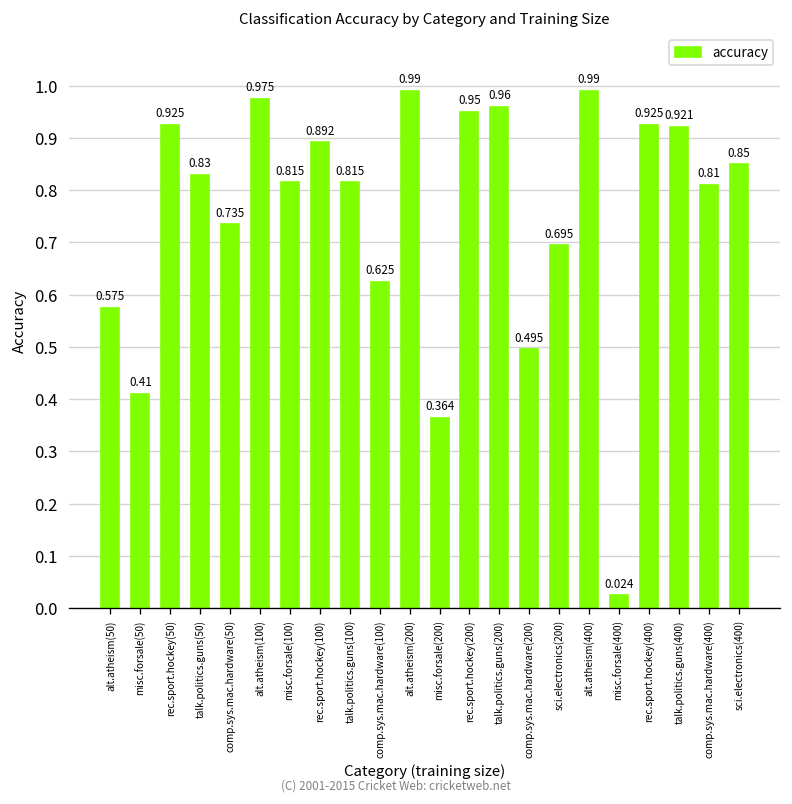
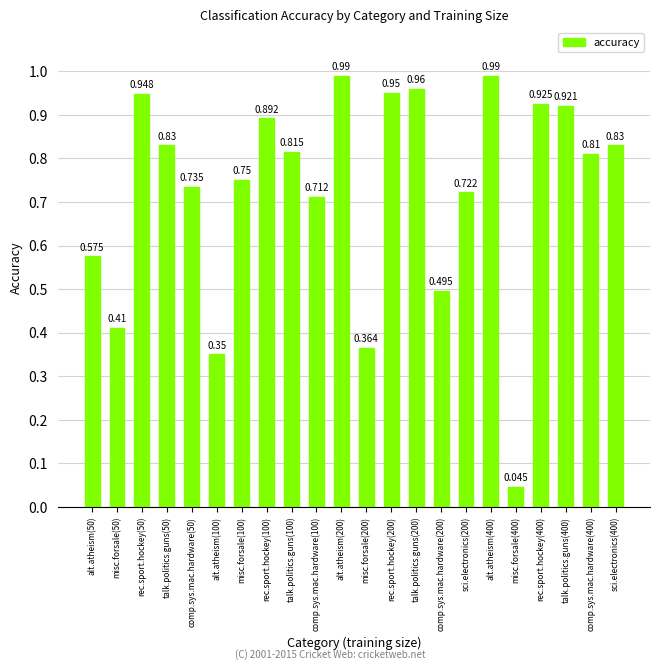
rec.sport.hockey(50): 0.925 -> 0.948
alt.atheism(100): 0.975 -> 0.35
misc.forsale(100): 0.815 -> 0.75
comp.sys.mac.hardware(100): 0.625 -> 0.712
sci.electronics(200): 0.695 -> 0.722
misc.forsale(400): 0.024 -> 0.045
sci.electronics(400): 0.85 -> 0.83
